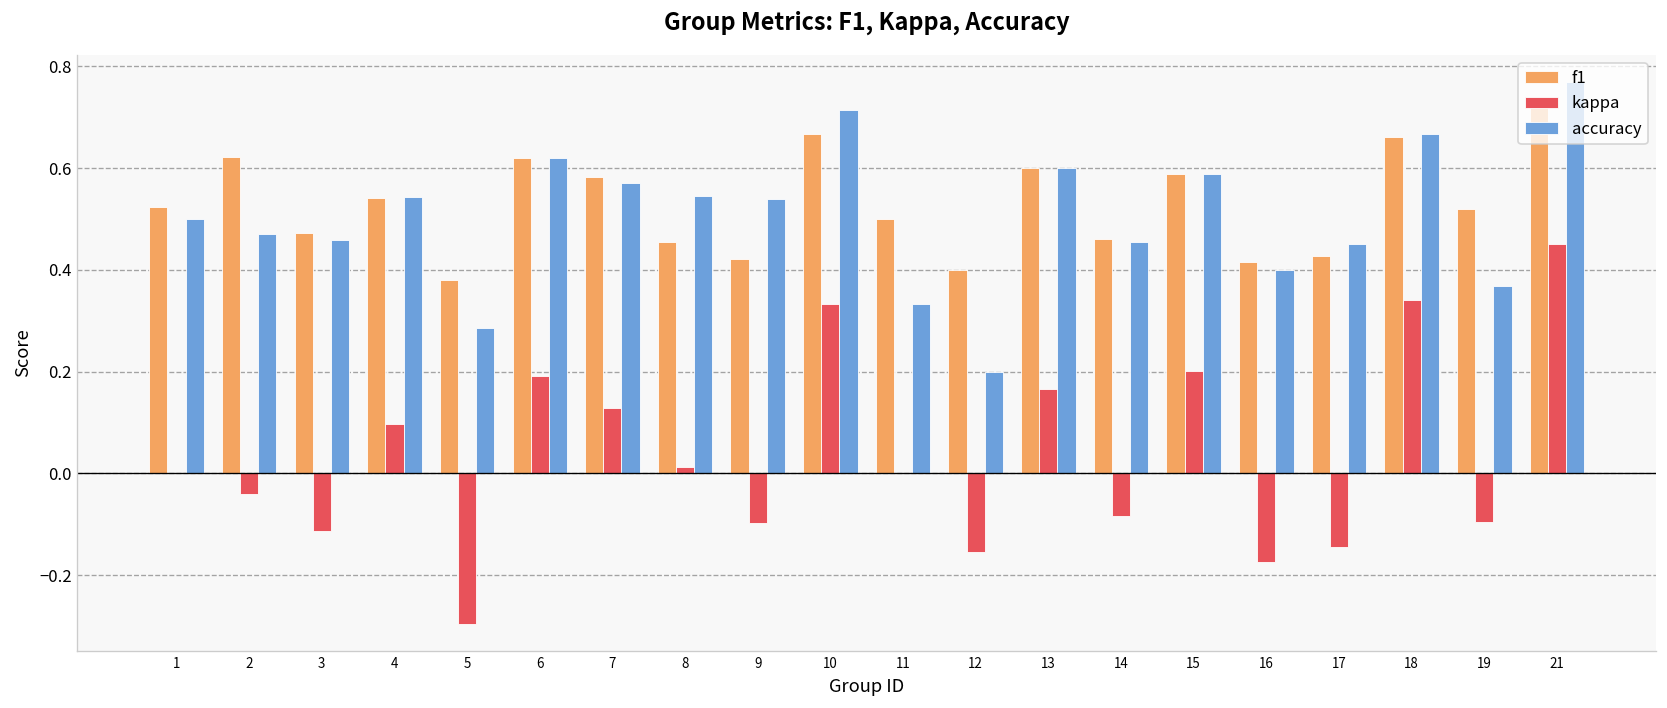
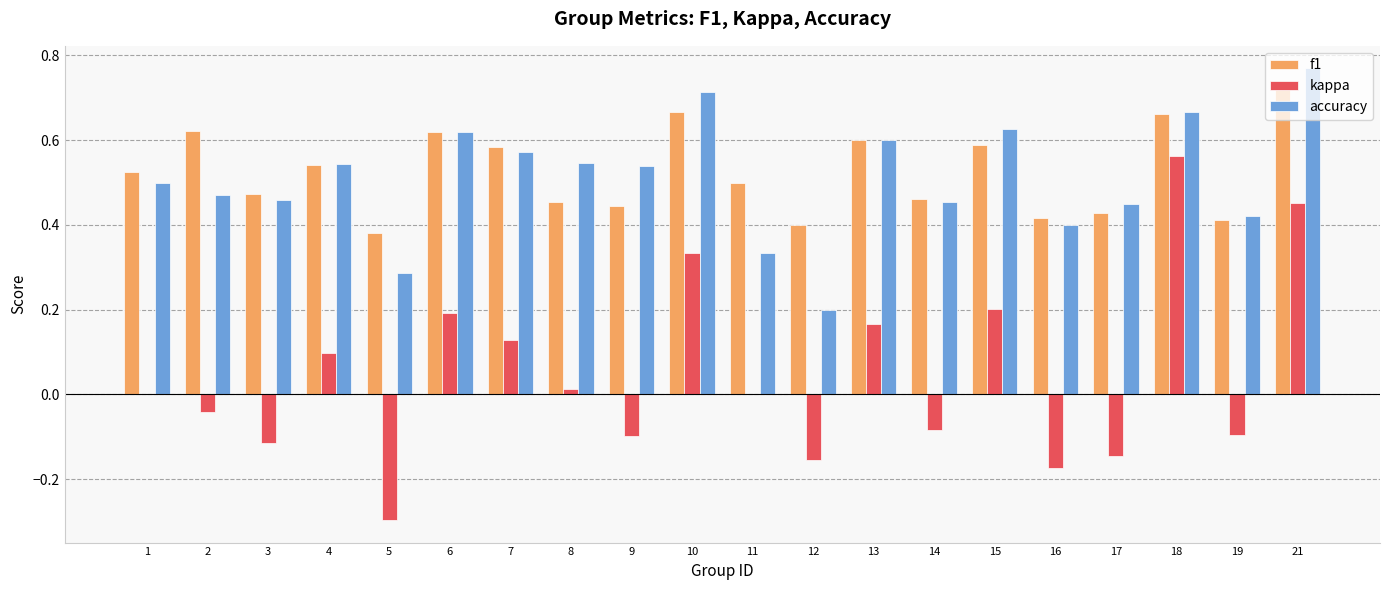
f1, 9: 0.42 -> 0.44
accuracy, 15: 0.59 -> 0.63
kappa, 18: 0.34 -> 0.56
f1, 19: 0.52 -> 0.41
accuracy, 19: 0.37 -> 0.42
